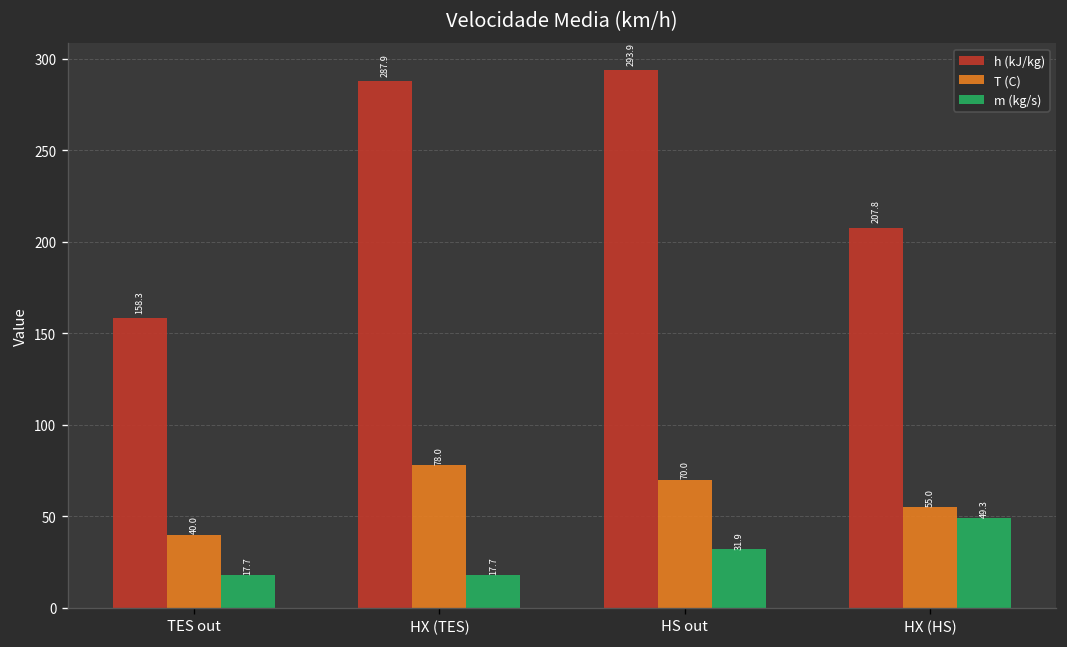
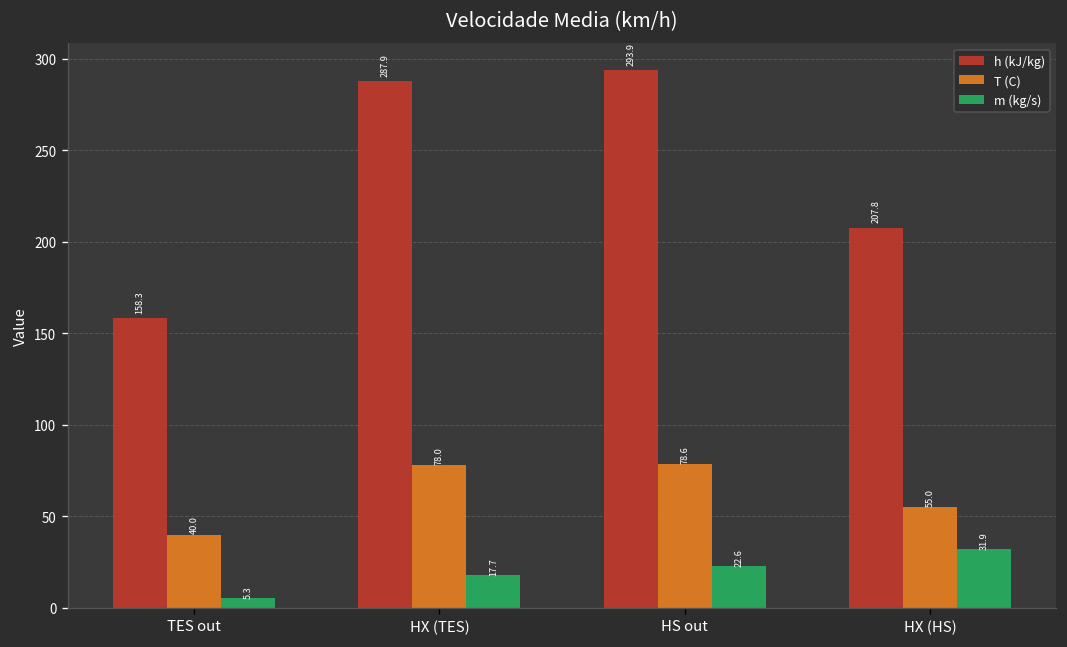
m (kg/s), TES out: 17.7 -> 5.3
T (C), HS out: 70.0 -> 78.6
m (kg/s), HS out: 31.9 -> 22.6
m (kg/s), HX (HS): 49.3 -> 31.9
